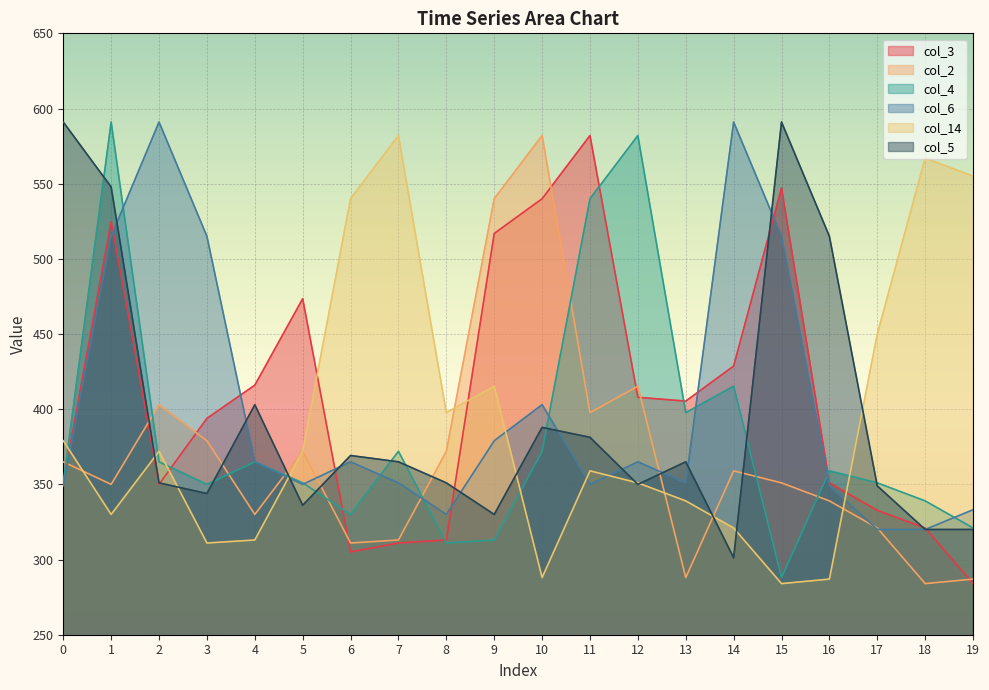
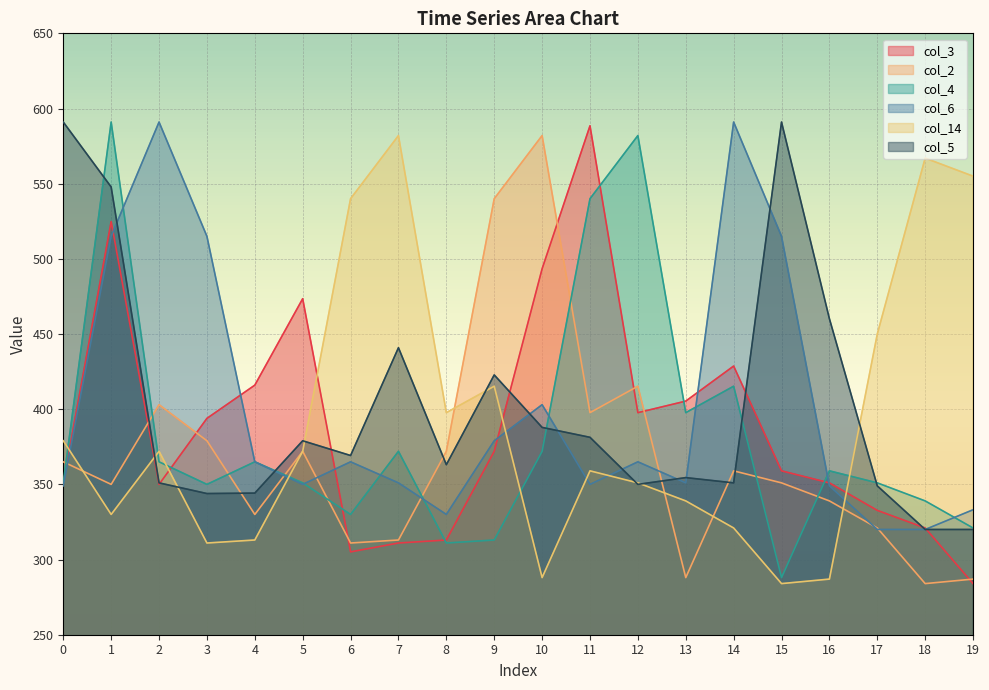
col_5, 4: 403 -> 344
col_5, 5: 336 -> 379
col_5, 7: 365 -> 441
col_5, 8: 351 -> 363
col_3, 9: 517 -> 372
col_5, 9: 330 -> 423
col_3, 10: 540 -> 493
col_3, 11: 582 -> 589
col_3, 12: 408 -> 398
col_5, 13: 365 -> 355
col_5, 14: 301 -> 351
col_3, 15: 547 -> 359
col_5, 16: 515 -> 460
